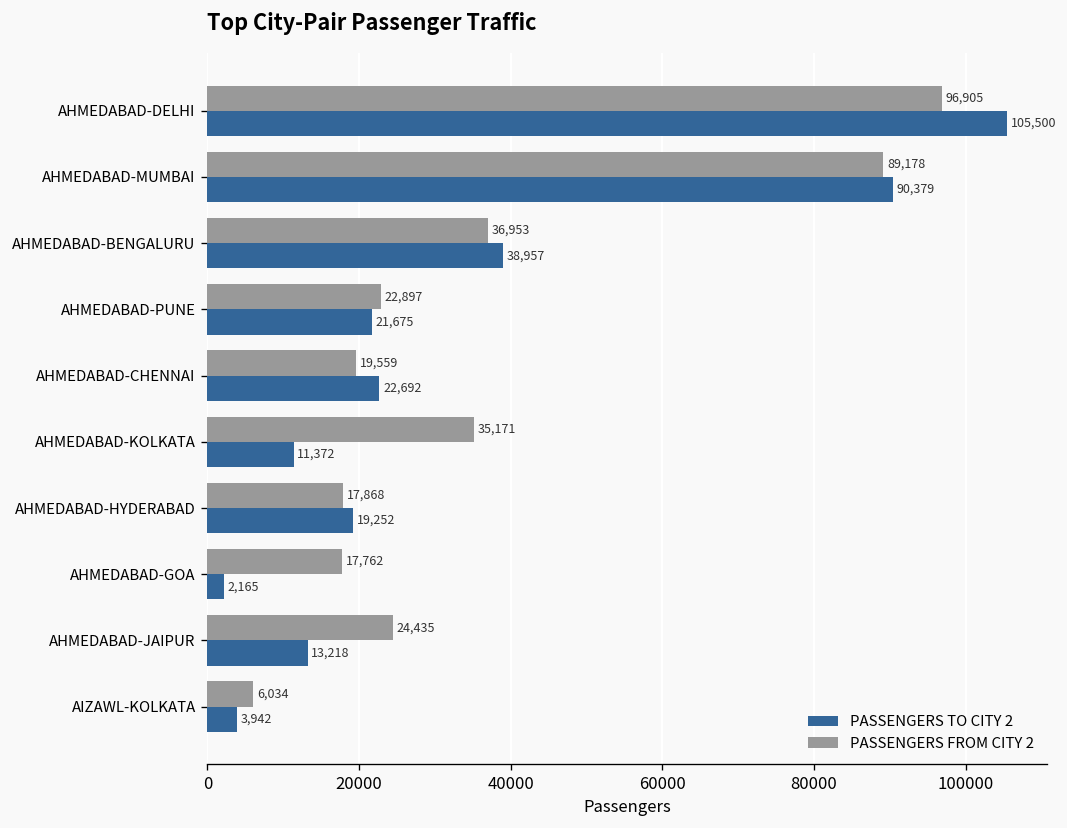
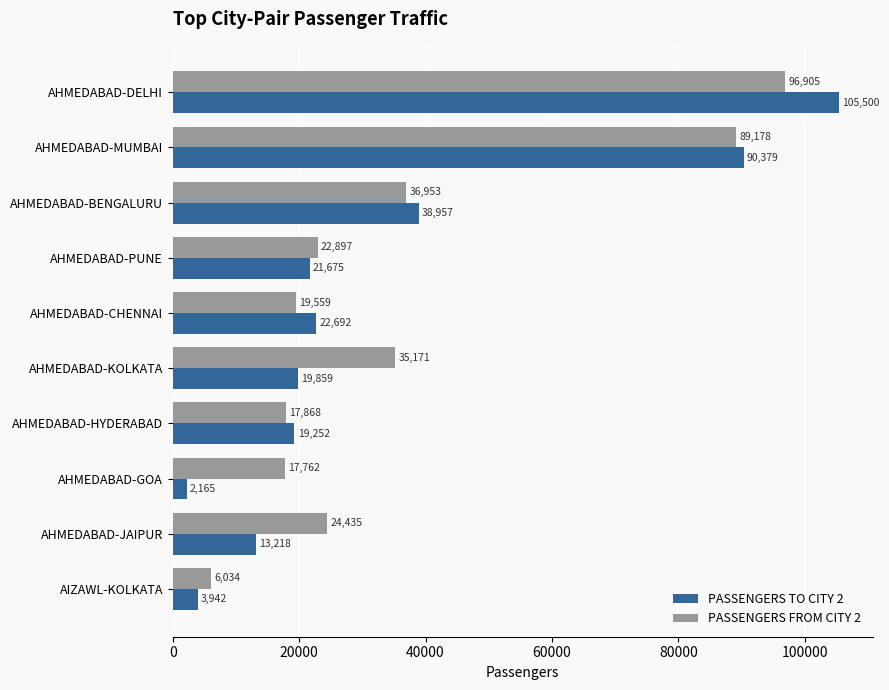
PASSENGERS TO CITY 2, AHMEDABAD-KOLKATA: 11,372 -> 19,859
